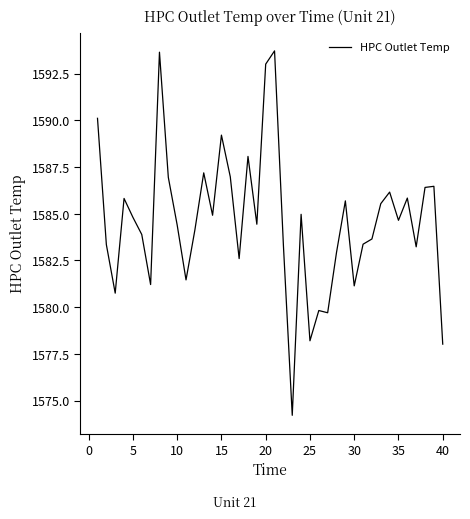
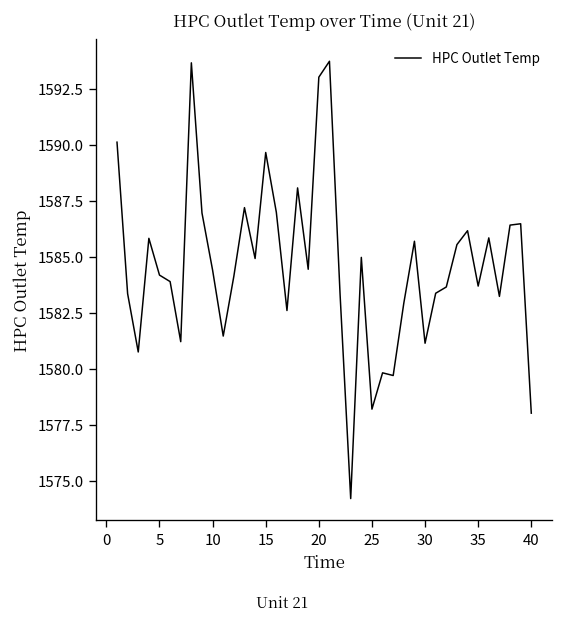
5: 1584.8 -> 1584.2
15: 1589.2 -> 1589.7
35: 1584.7 -> 1583.7
